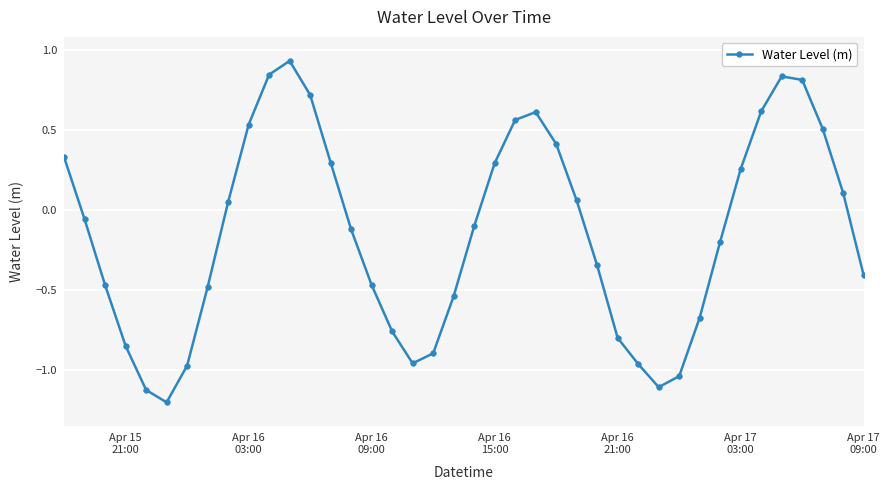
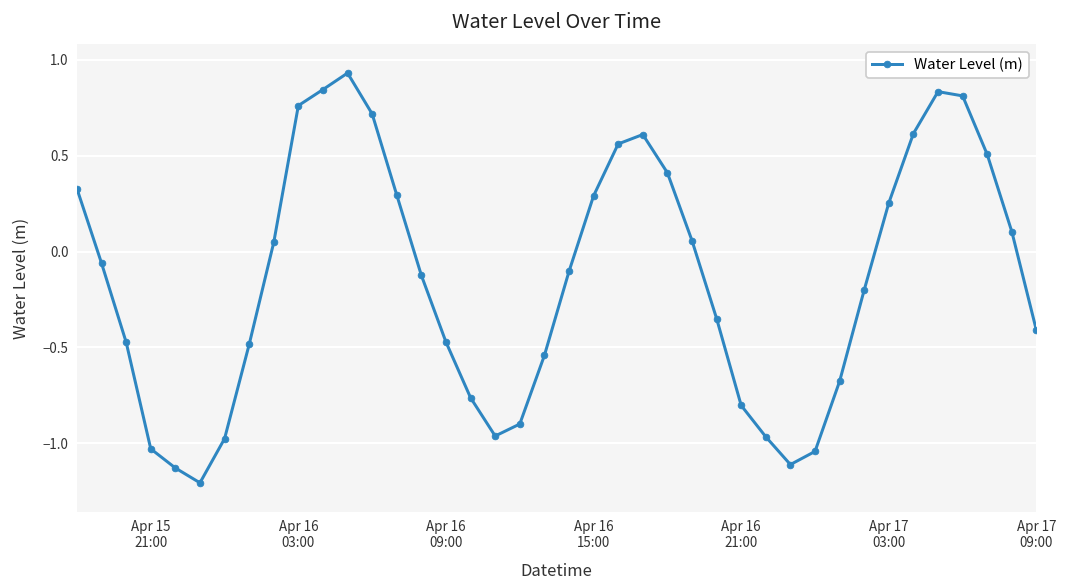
Apr 15 21:00: -0.85 -> -1.03
Apr 16 03:00: 0.53 -> 0.76
